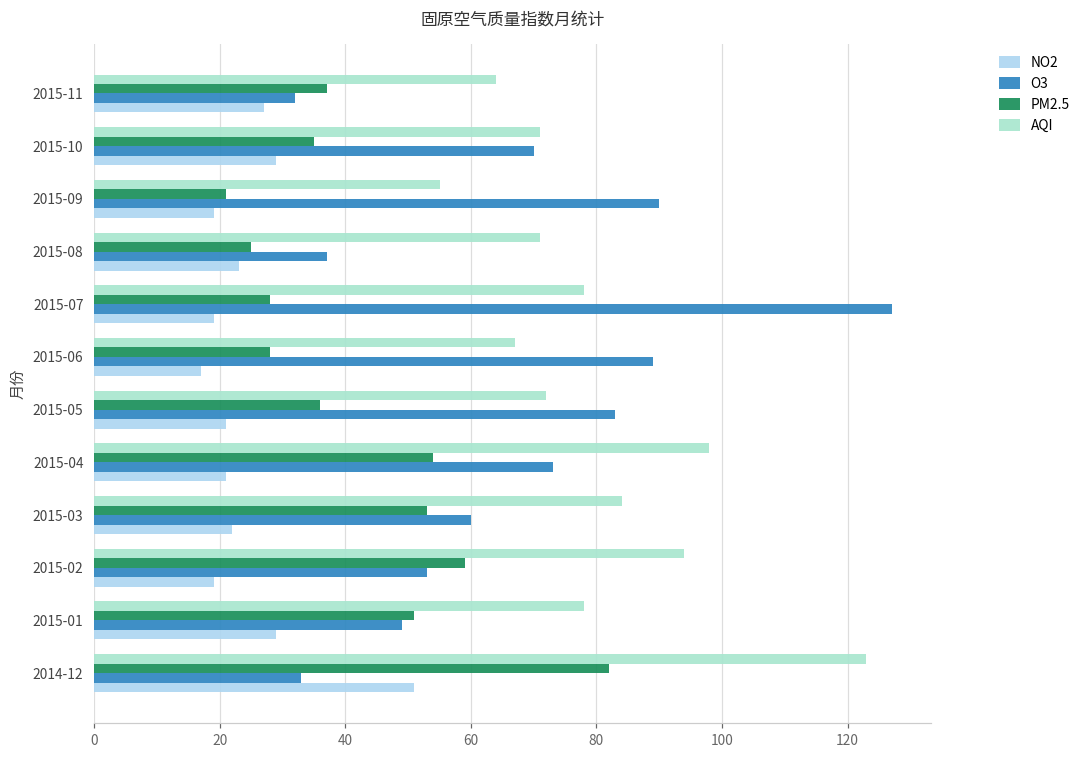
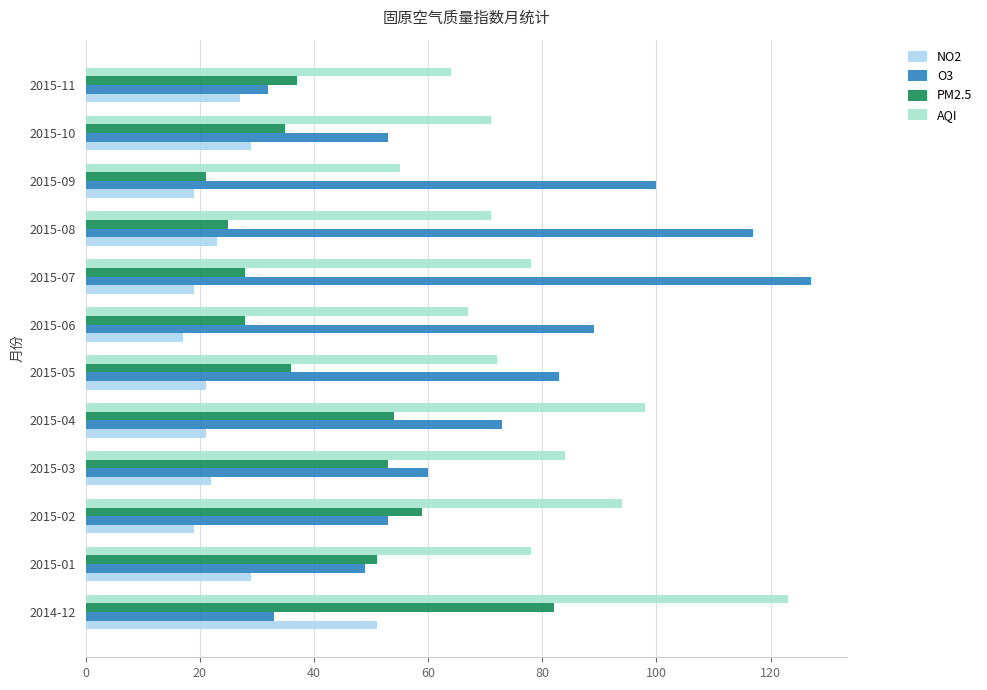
O3, 2015-10: 70 -> 53
O3, 2015-09: 90 -> 100
O3, 2015-08: 37 -> 117
